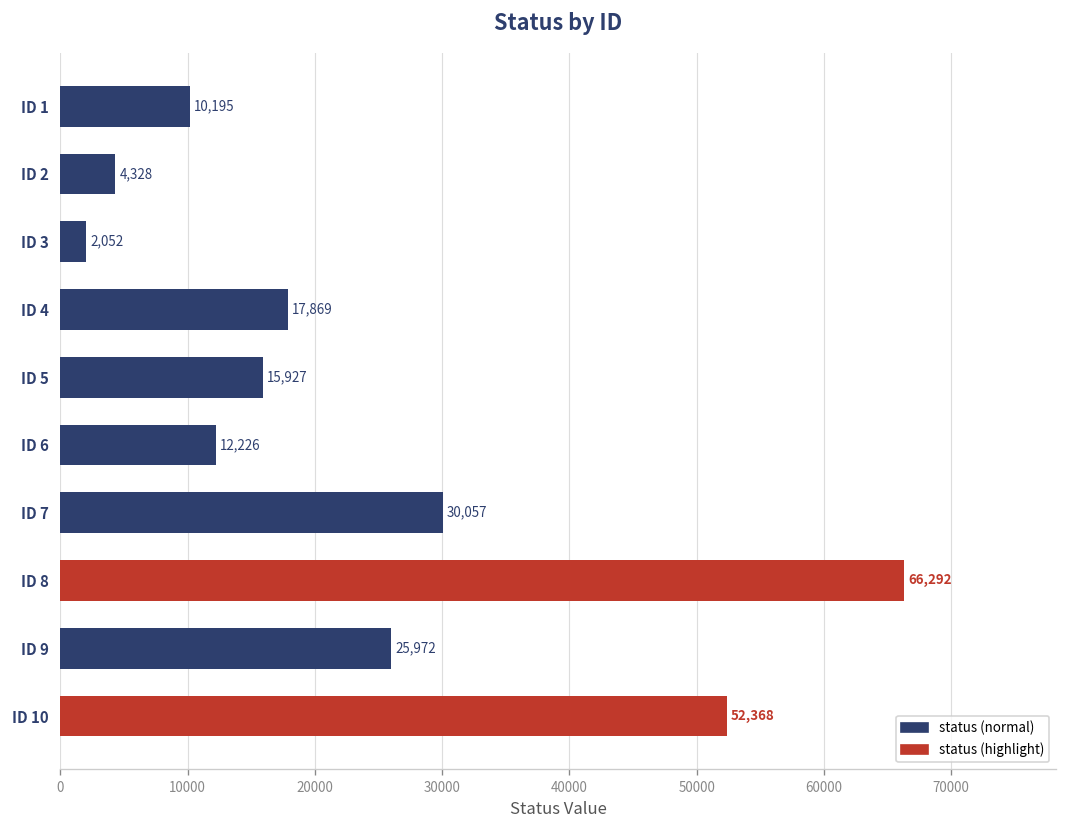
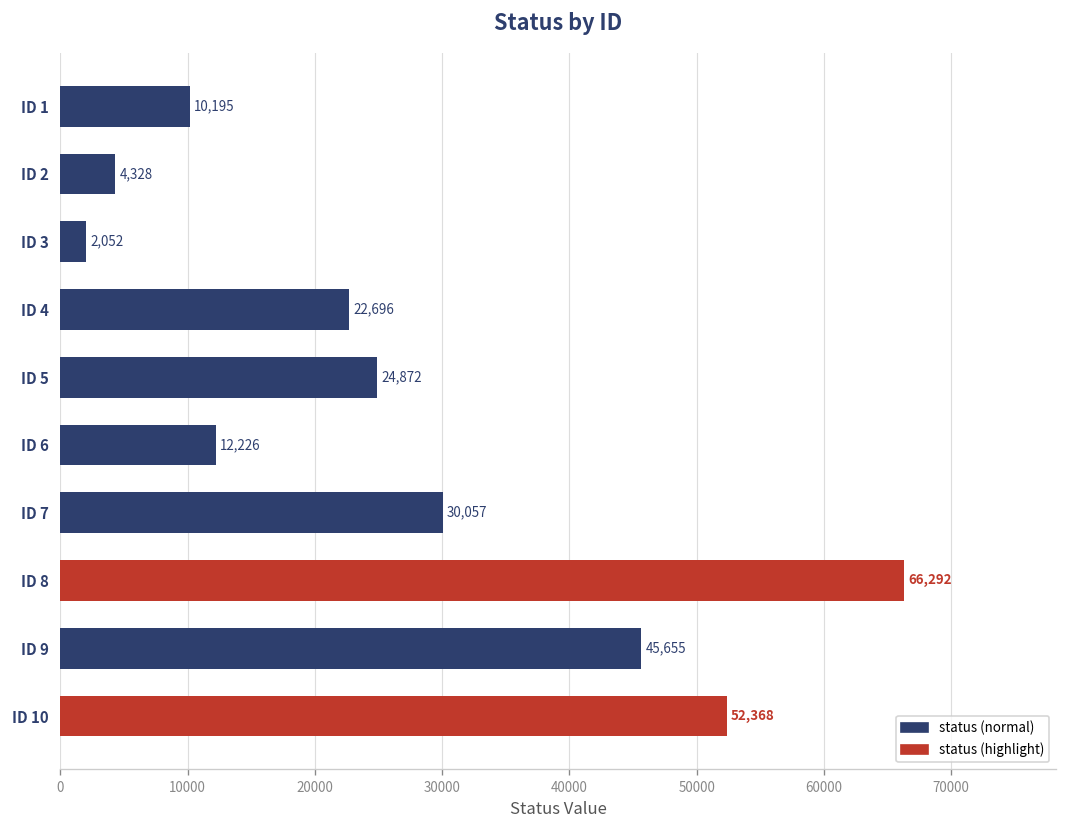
ID 4: 17,869 -> 22,696
ID 5: 15,927 -> 24,872
ID 9: 25,972 -> 45,655
